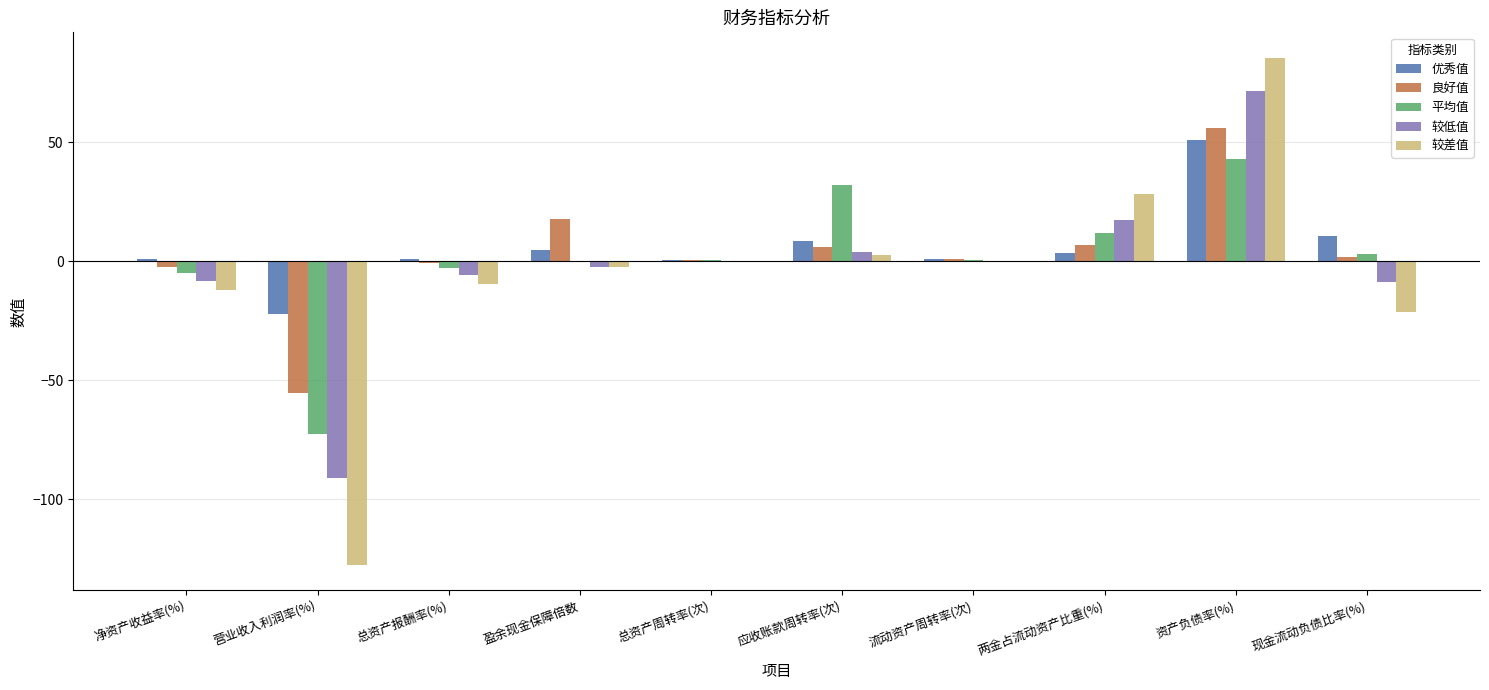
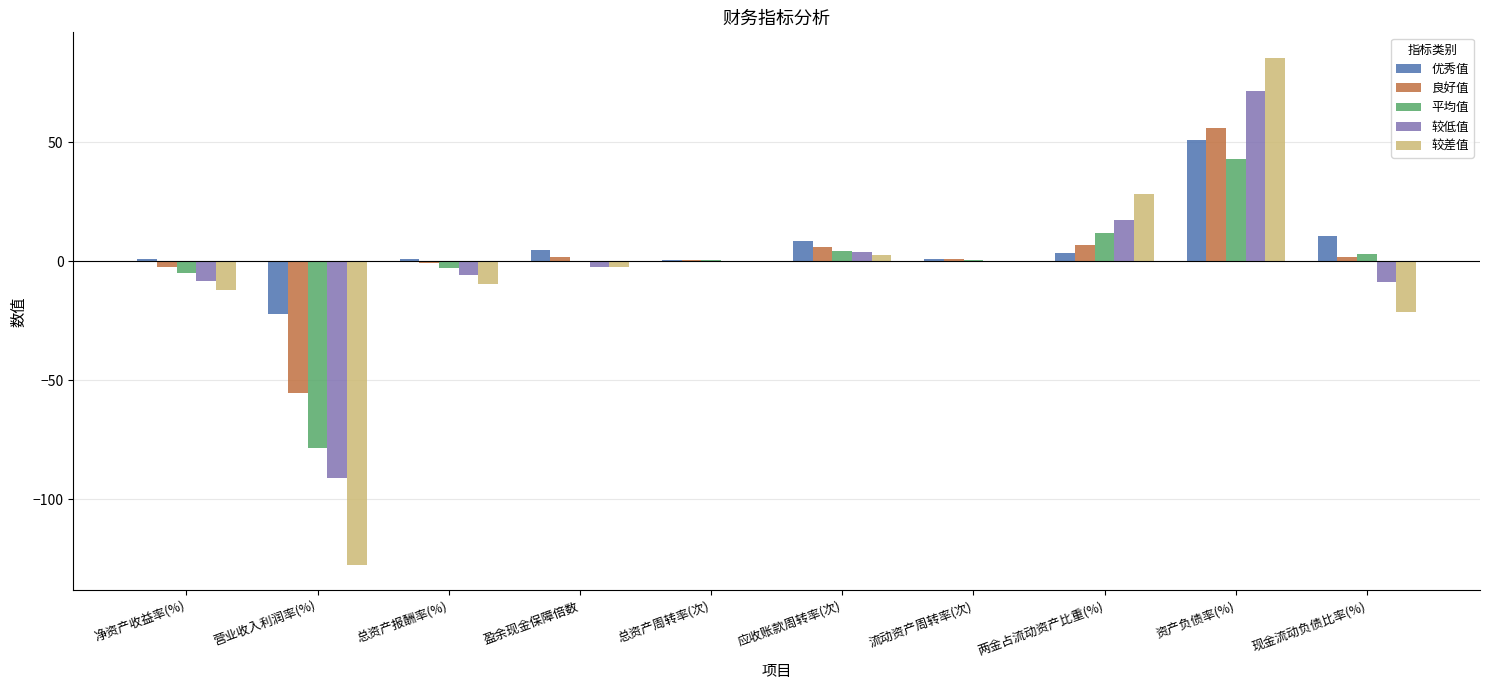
平均值, 营业收入利润率(%): -72 -> -79
良好值, 盈余现金保障倍数: 18 -> 2
平均值, 应收账款周转率(次): 32 -> 4
